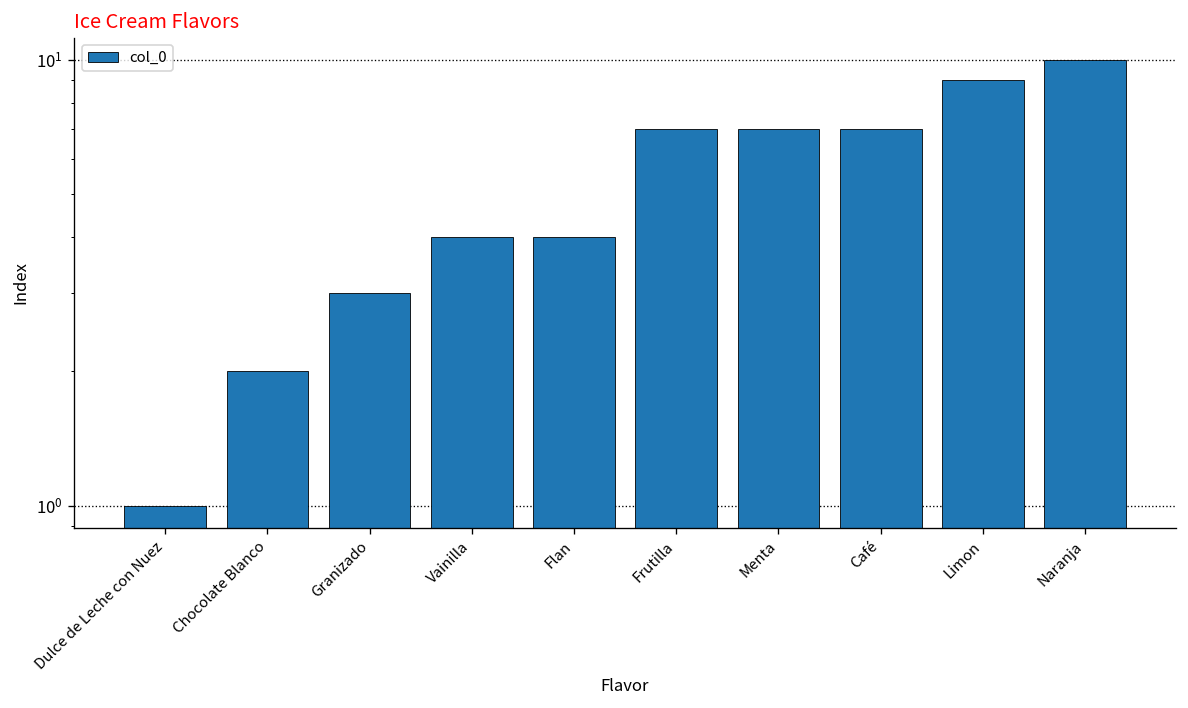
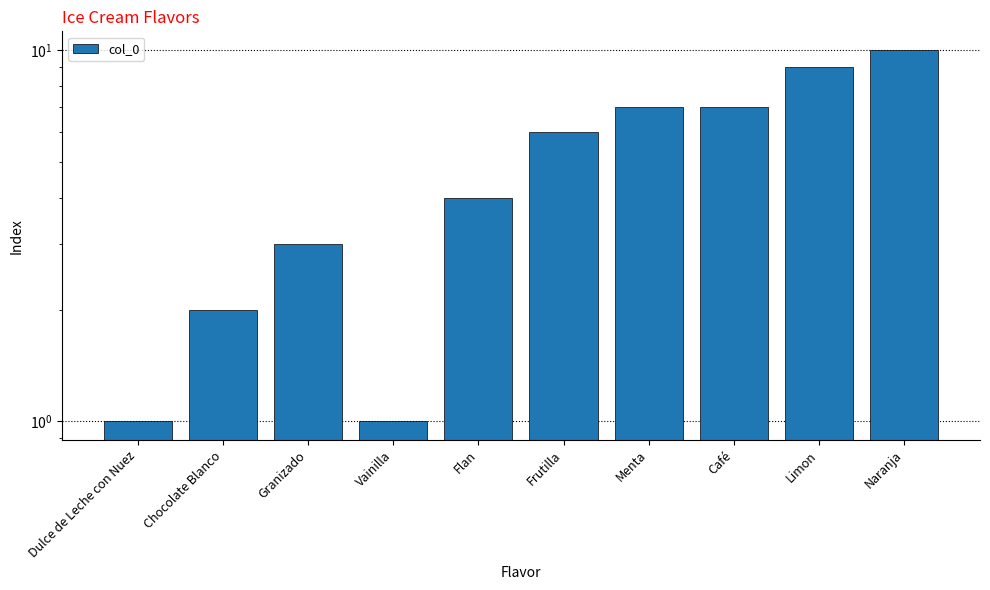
Vainilla: 4 -> 1
Frutilla: 7 -> 6
